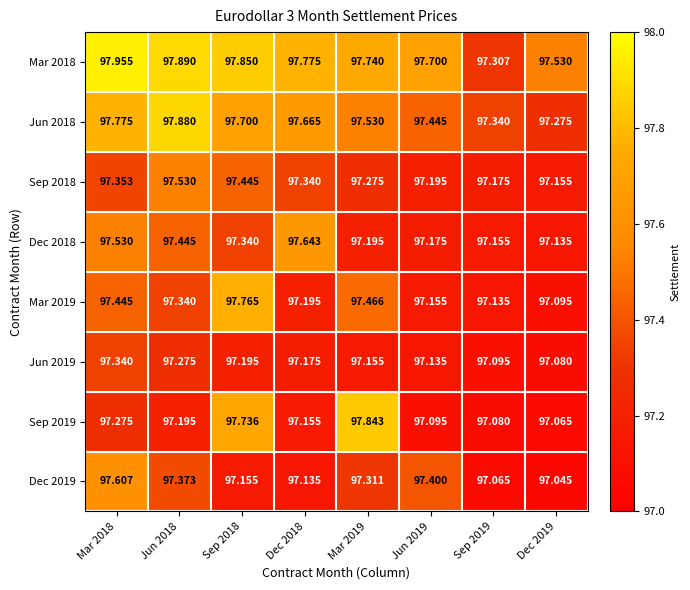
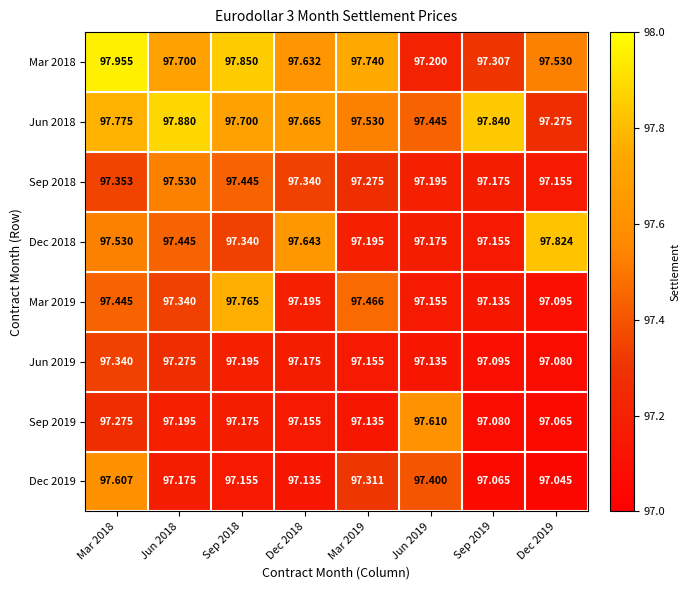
Mar 2018, Jun 2018: 97.890 -> 97.700
Mar 2018, Dec 2018: 97.775 -> 97.632
Mar 2018, Jun 2019: 97.700 -> 97.200
Jun 2018, Sep 2019: 97.340 -> 97.840
Dec 2018, Dec 2019: 97.135 -> 97.824
Sep 2019, Sep 2018: 97.736 -> 97.175
Sep 2019, Mar 2019: 97.843 -> 97.135
Sep 2019, Jun 2019: 97.095 -> 97.610
Dec 2019, Jun 2018: 97.373 -> 97.175
